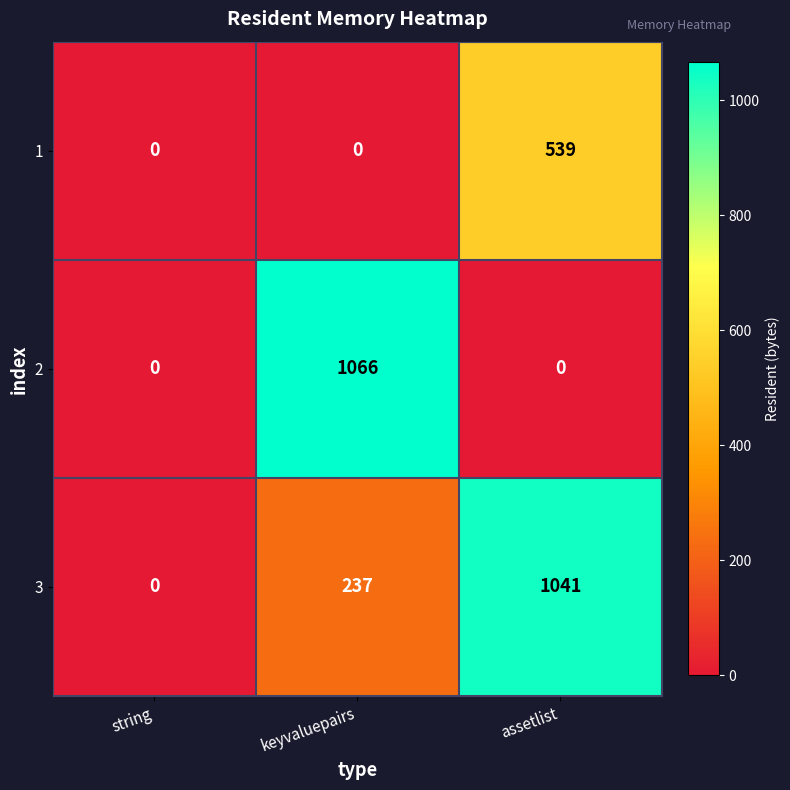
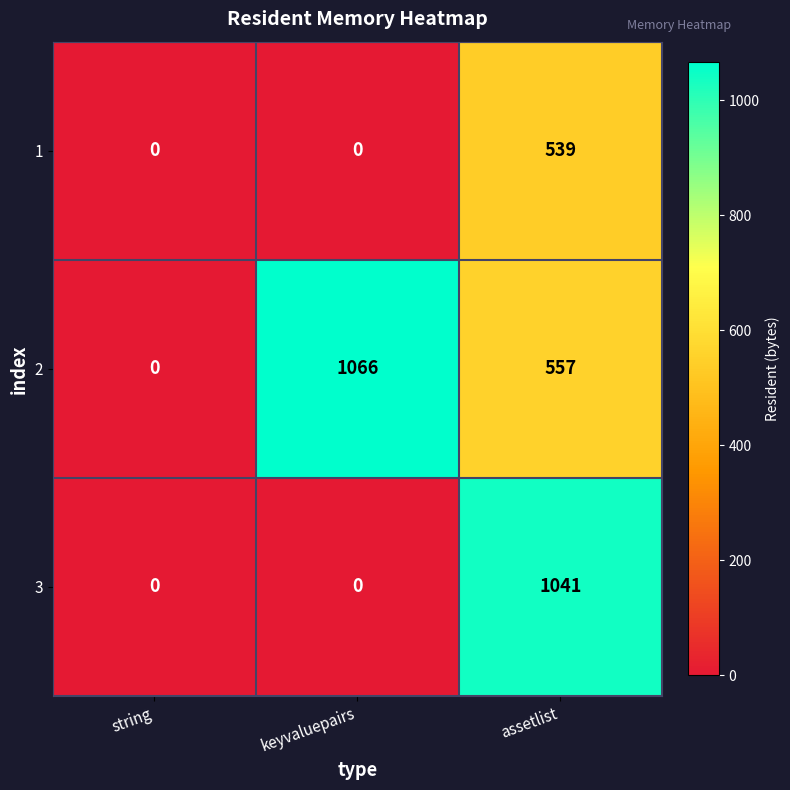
2, assetlist: 0 -> 557
3, keyvaluepairs: 237 -> 0
